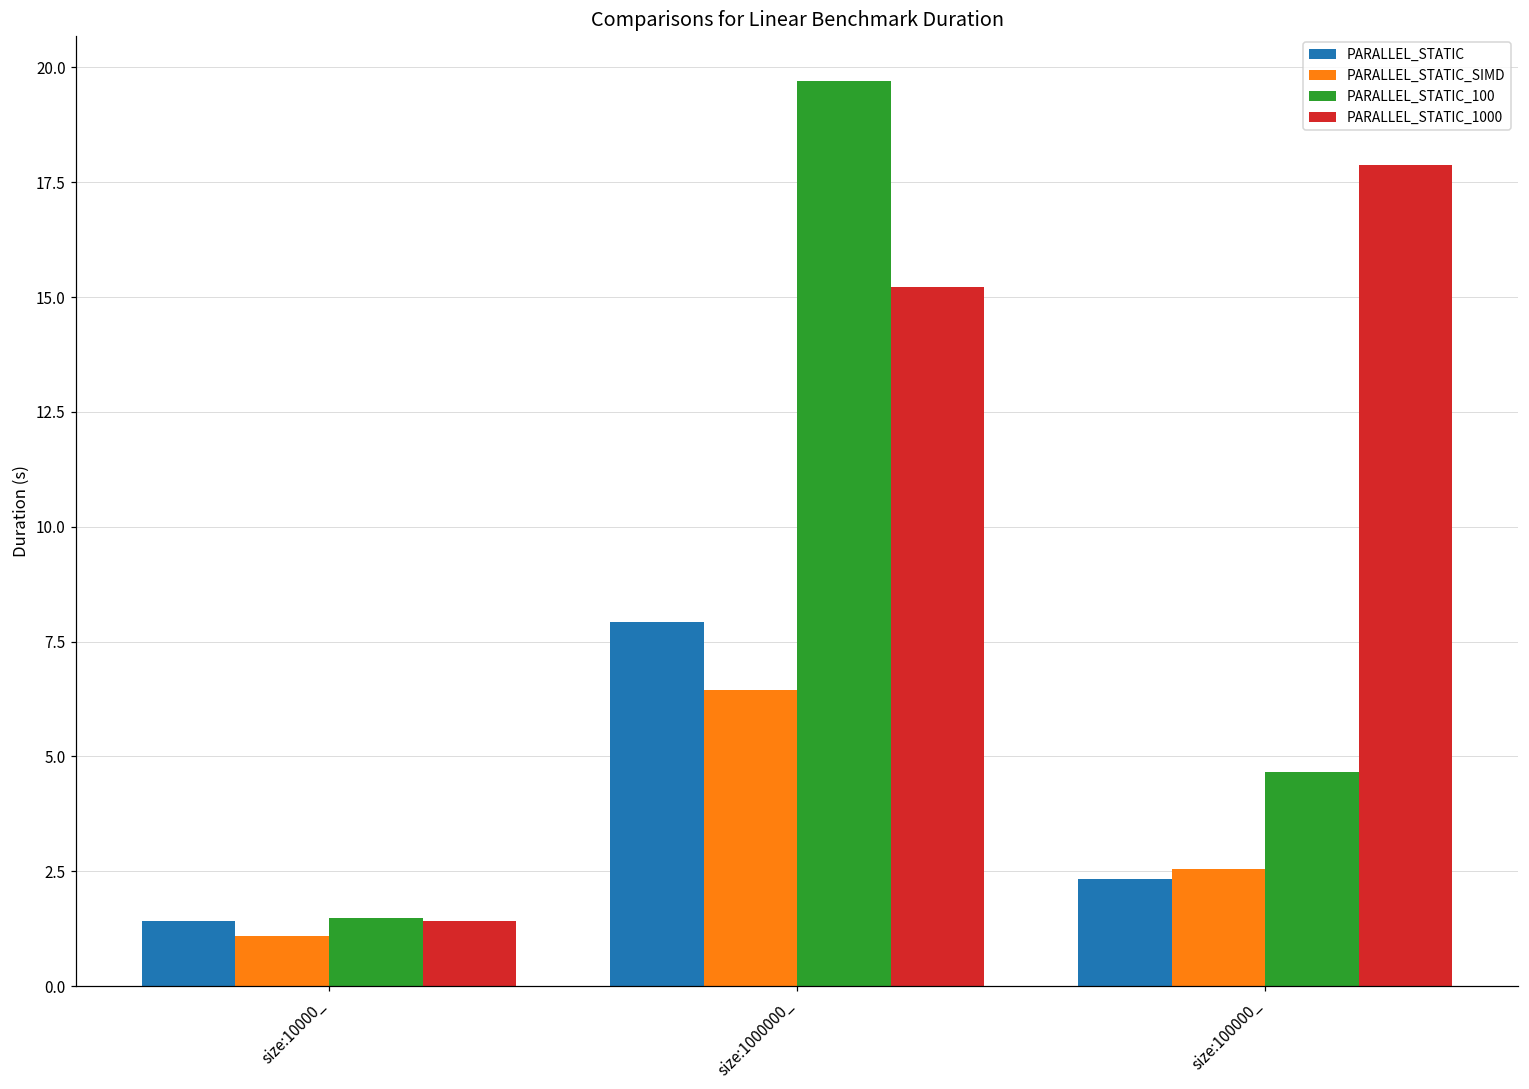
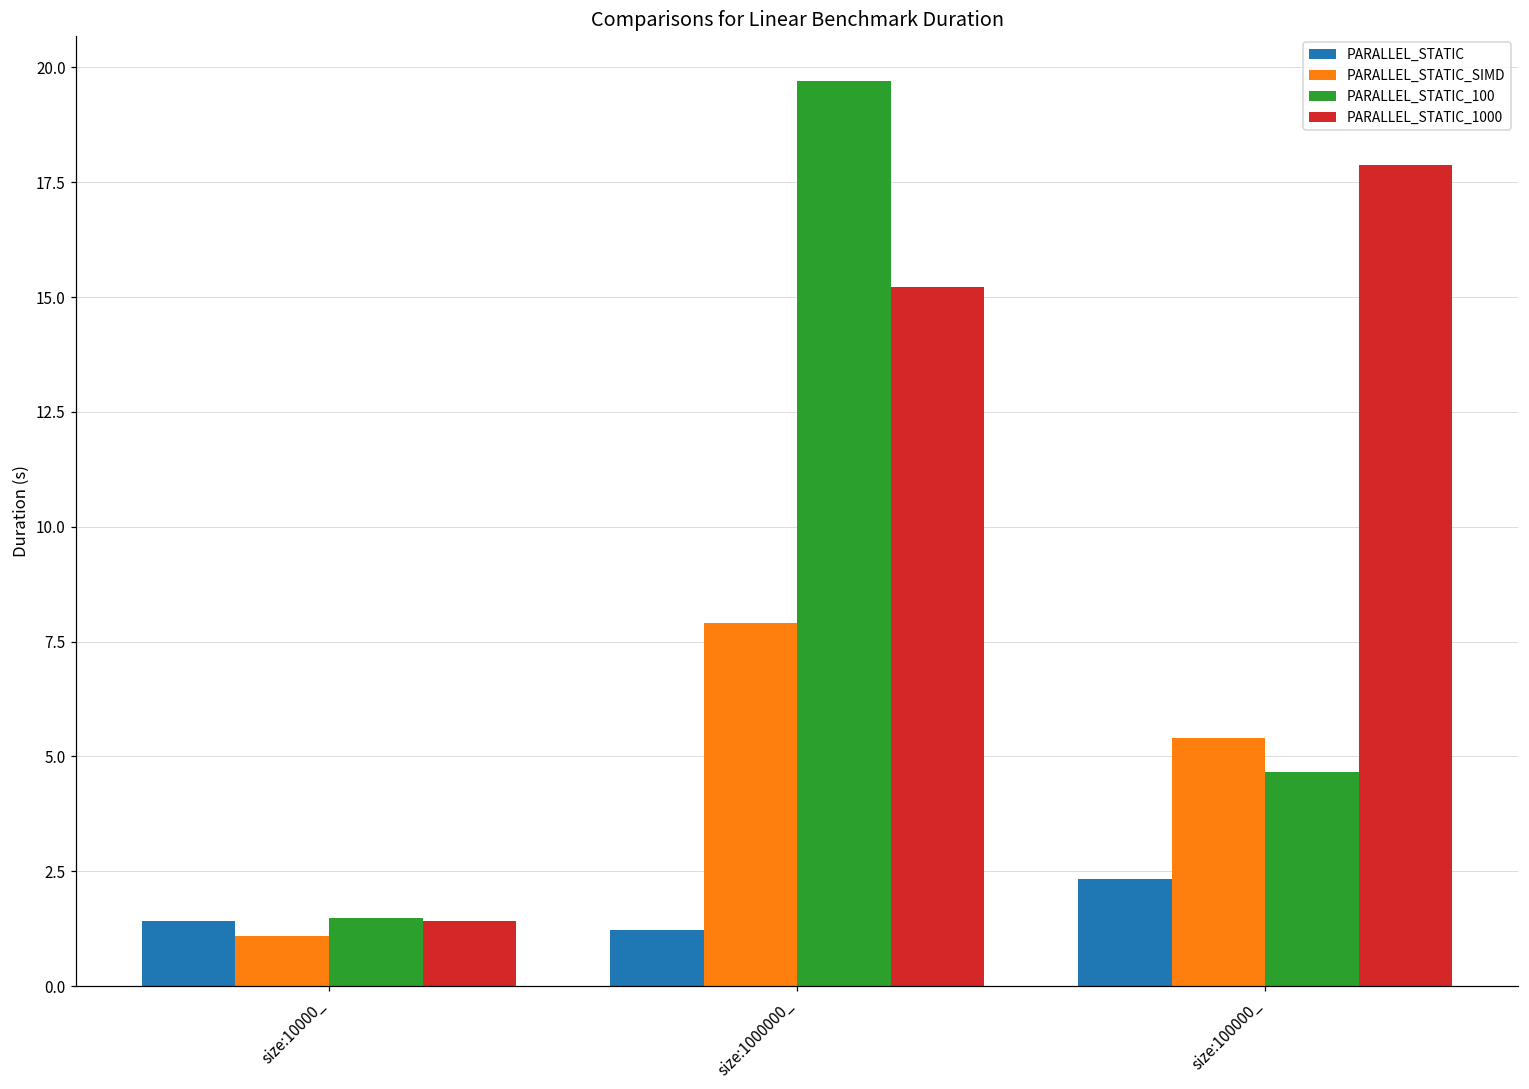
PARALLEL_STATIC, size:1000000_: 7.9 -> 1.2
PARALLEL_STATIC_SIMD, size:1000000_: 6.4 -> 7.9
PARALLEL_STATIC_SIMD, size:100000_: 2.5 -> 5.4
